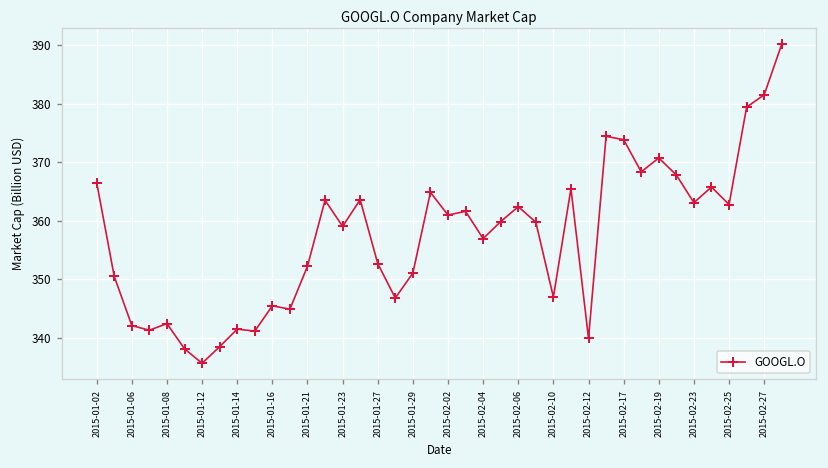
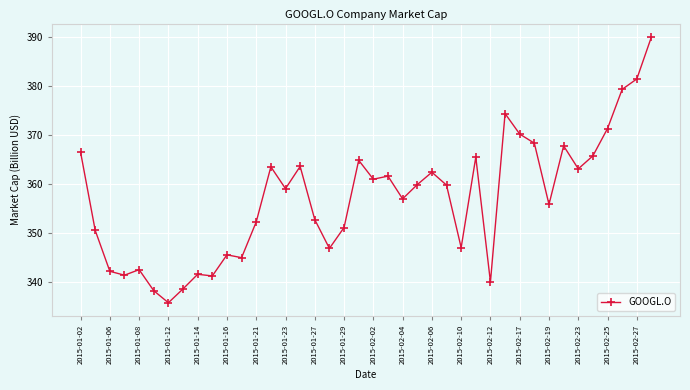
2015-02-17: 374 -> 370
2015-02-19: 371 -> 356
2015-02-25: 363 -> 371
